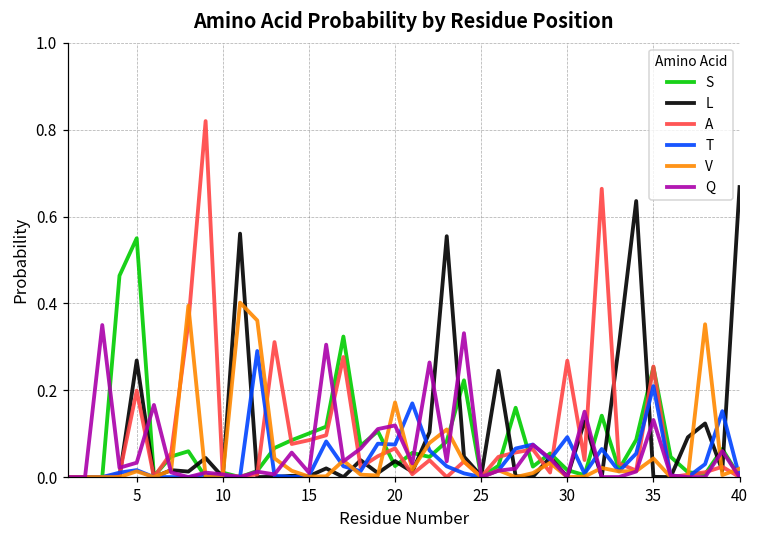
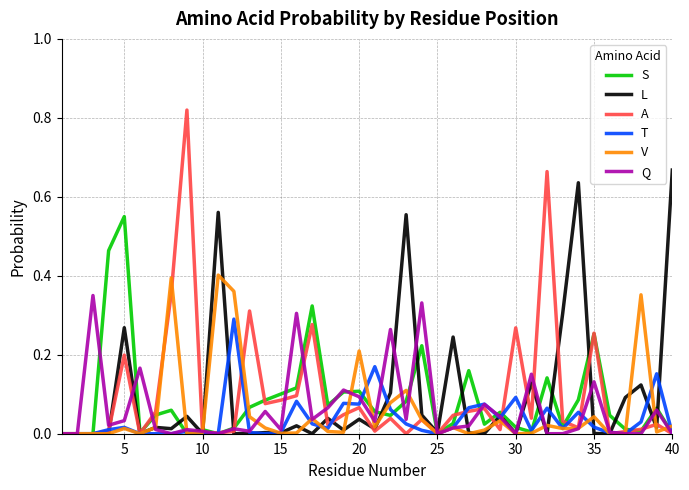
S, 20: 0.03 -> 0.11
V, 20: 0.17 -> 0.21
Q, 20: 0.12 -> 0.09
T, 35: 0.21 -> 0.02
